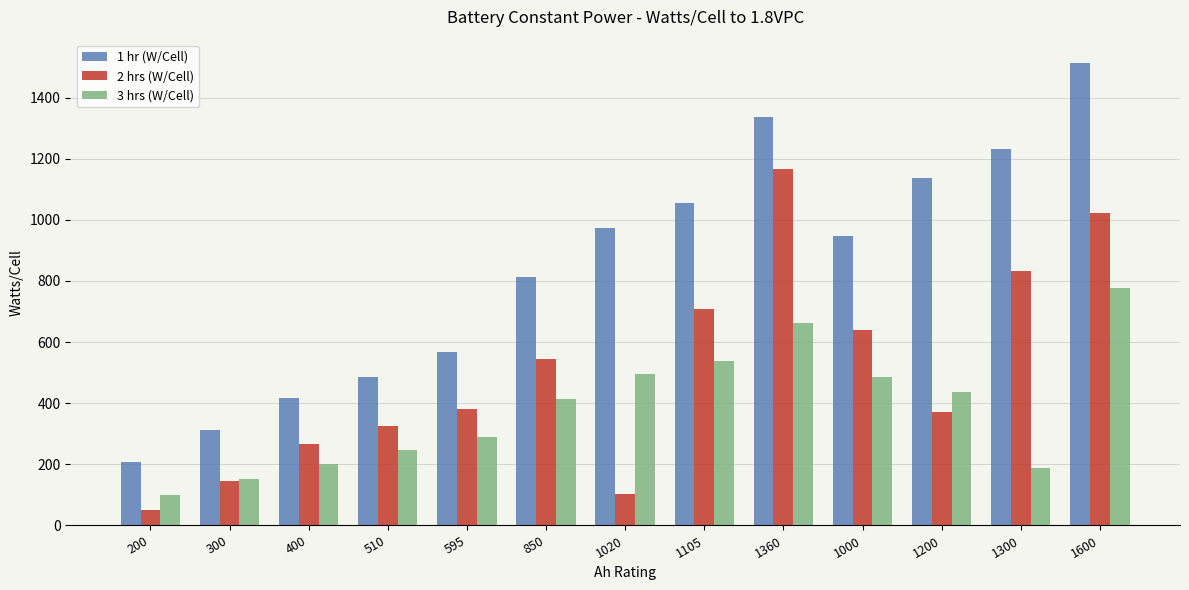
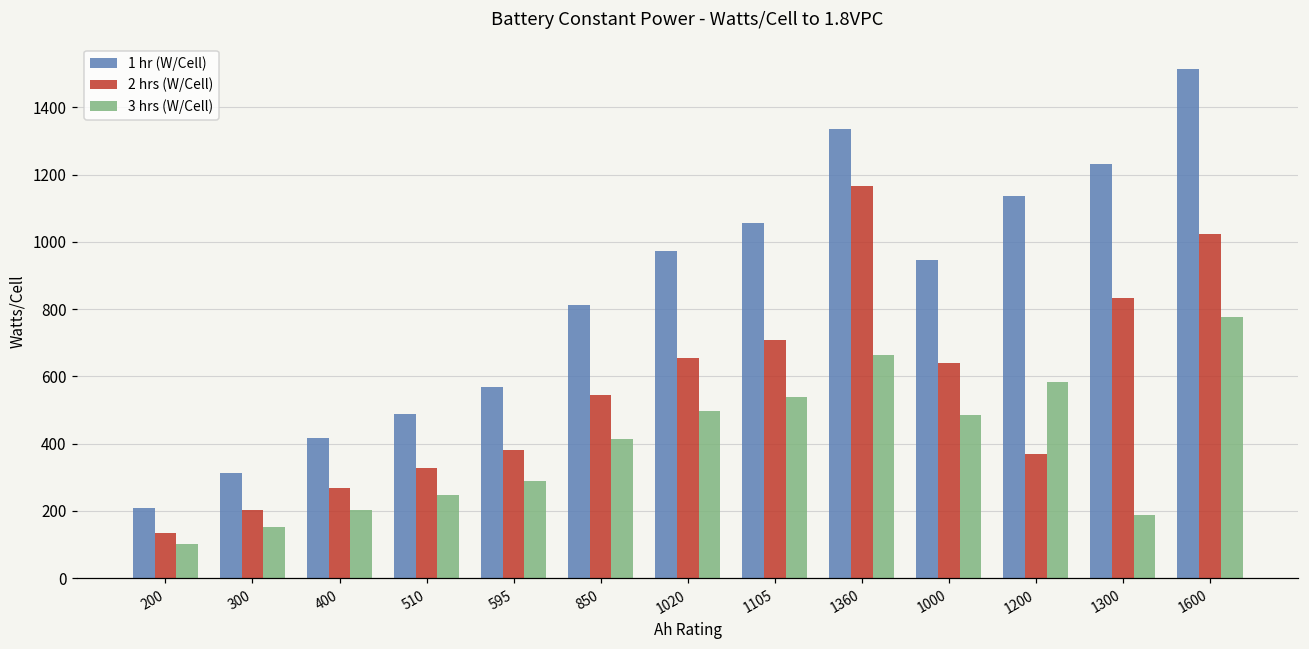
2 hrs (W/Cell), 200: 50 -> 130
2 hrs (W/Cell), 300: 150 -> 200
2 hrs (W/Cell), 1020: 100 -> 650
3 hrs (W/Cell), 1200: 440 -> 580
